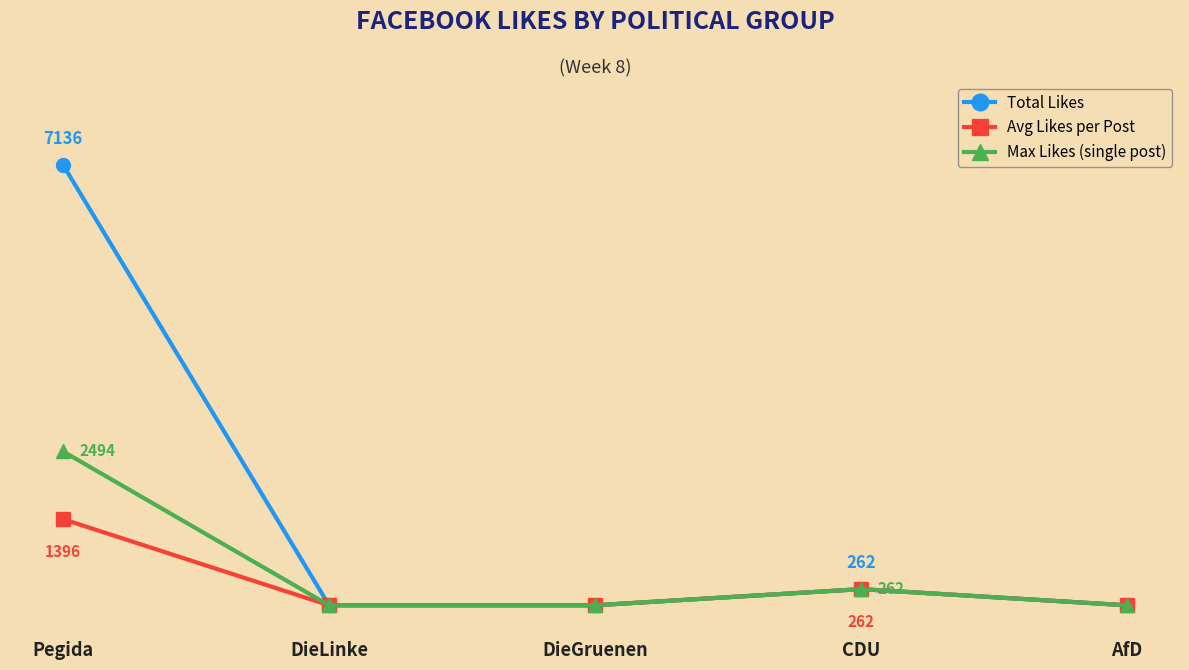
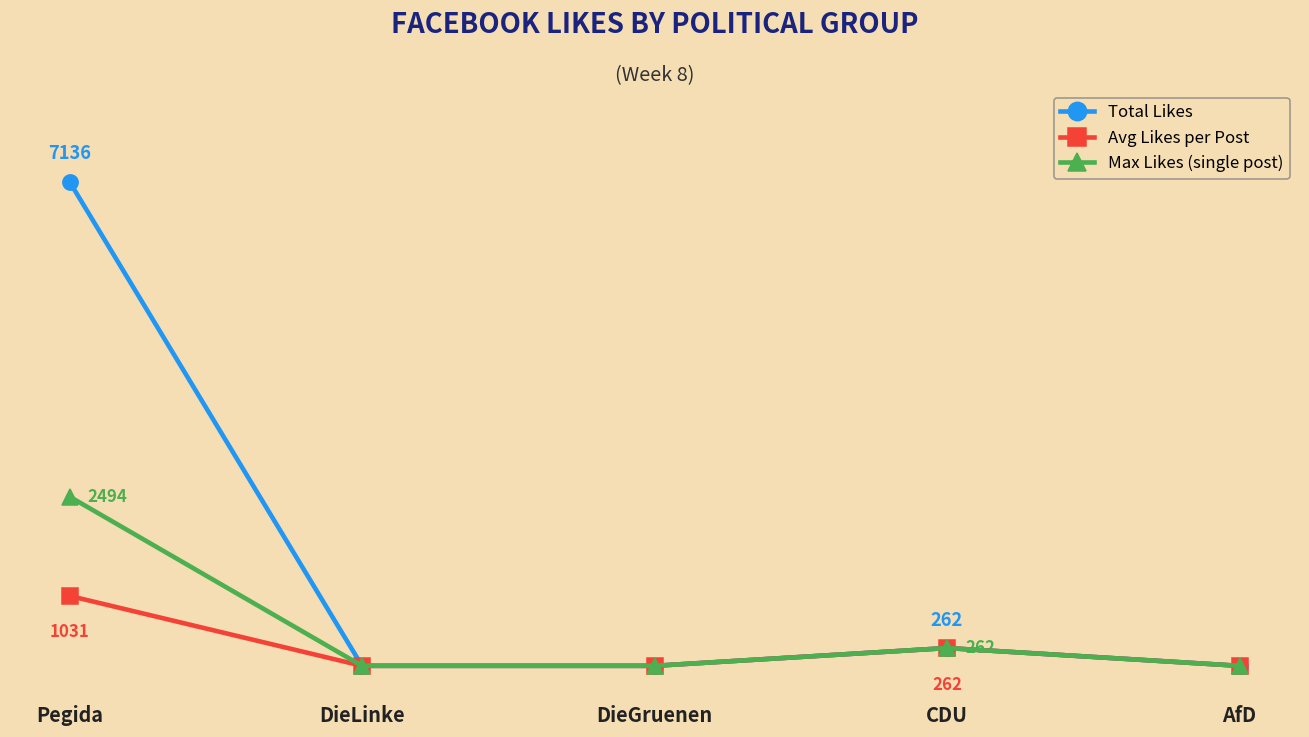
Avg Likes per Post, Pegida: 1396 -> 1031
